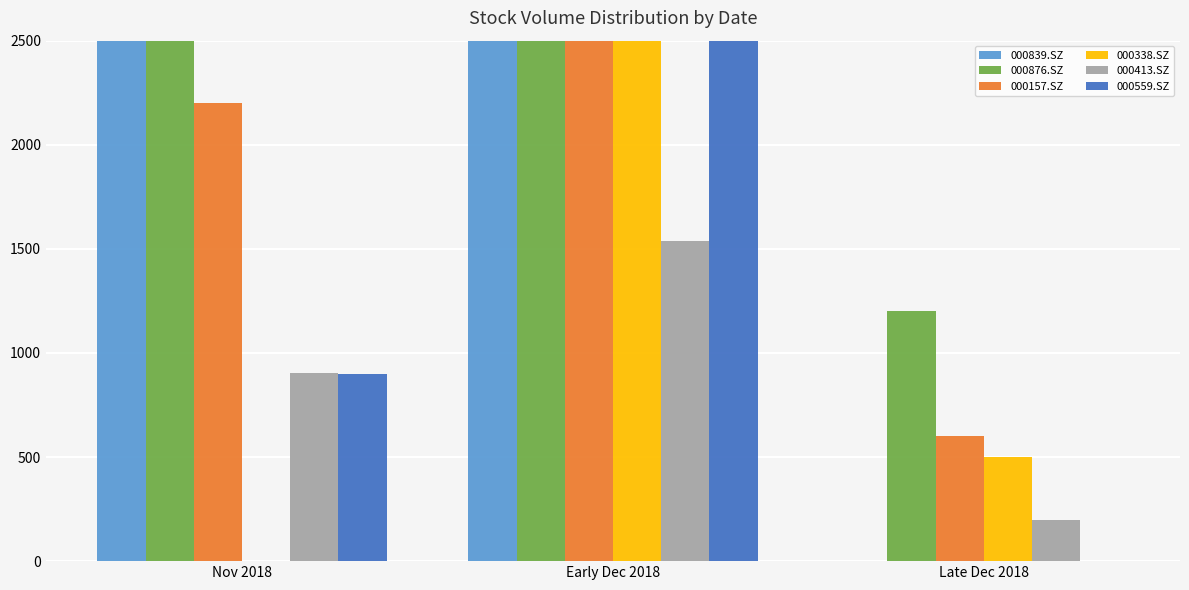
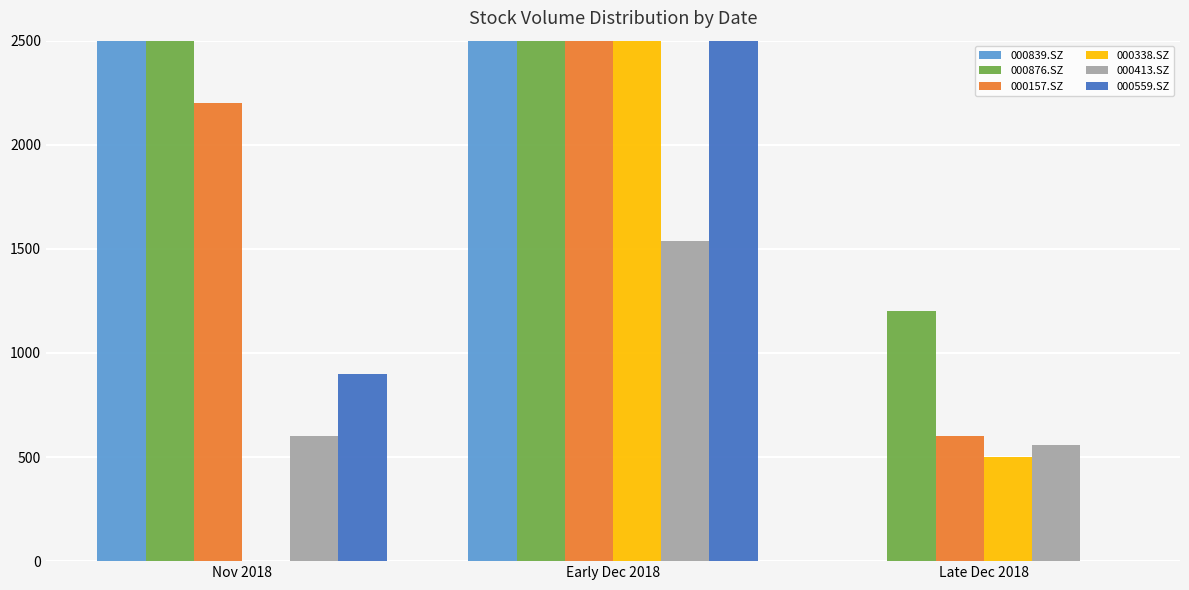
000413.SZ, Nov 2018: 900 -> 600
000413.SZ, Late Dec 2018: 200 -> 560
